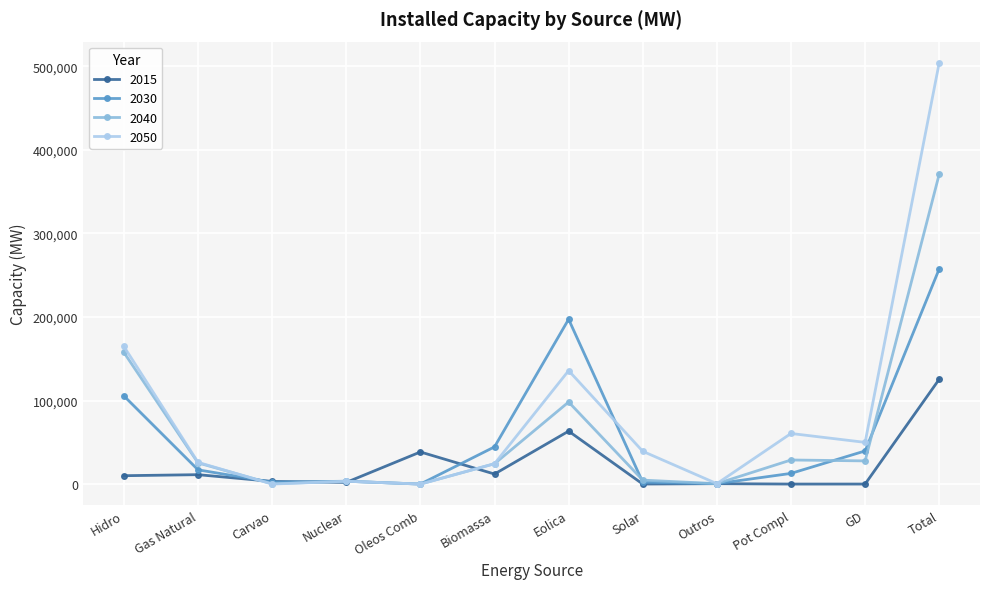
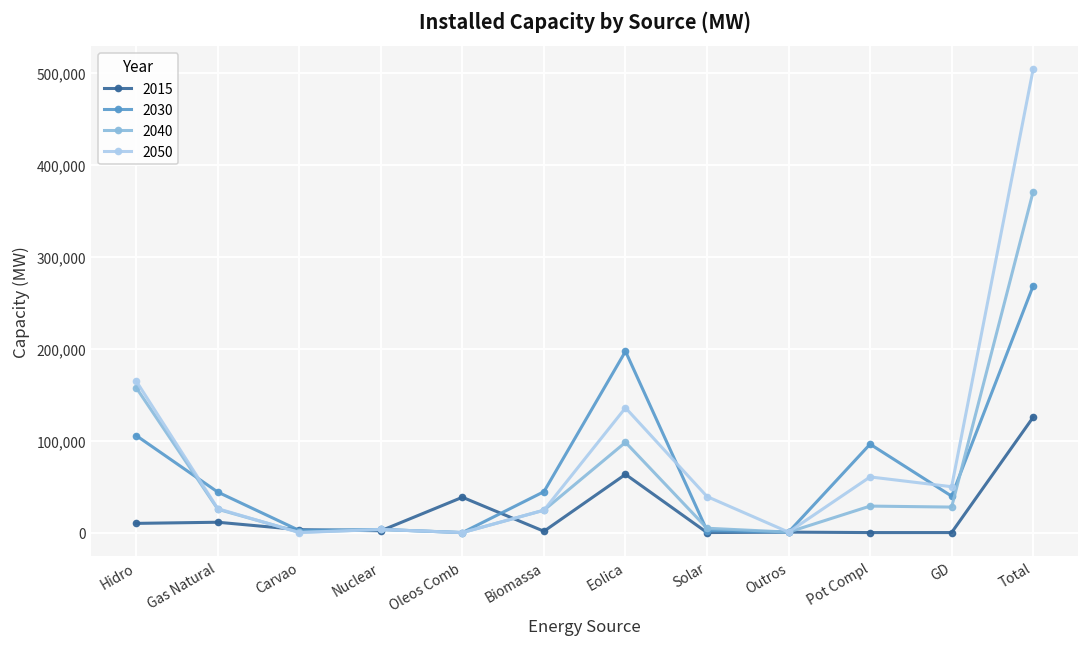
2030, Gas Natural: 20,000 -> 40,000
2015, Biomassa: 10,000 -> 0
2030, Pot Compl: 10,000 -> 100,000
2030, Total: 260,000 -> 270,000
